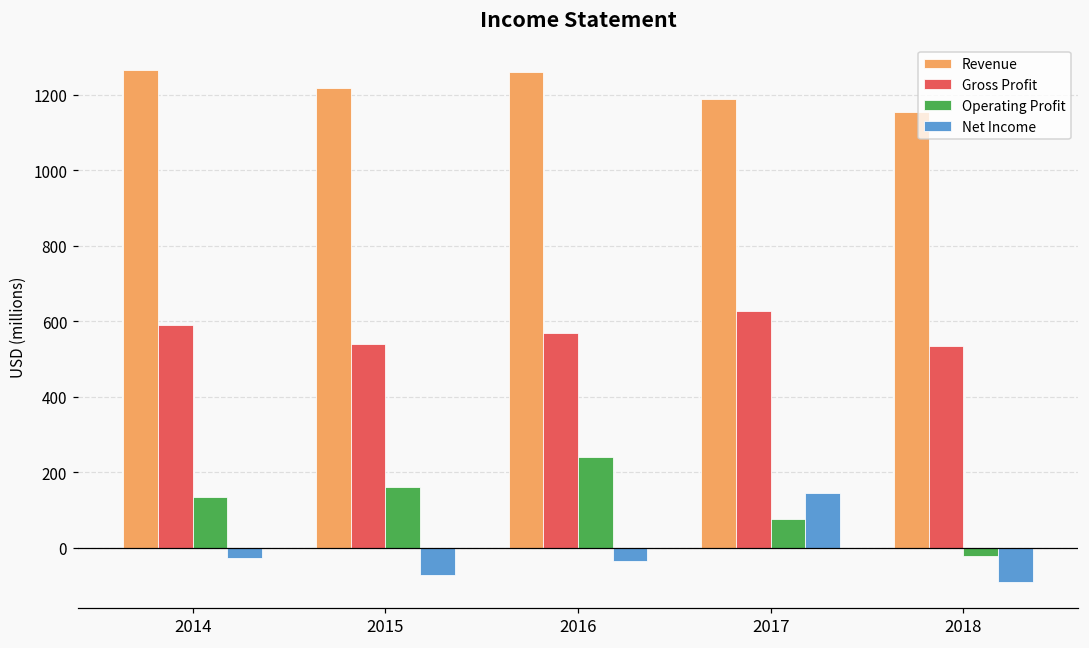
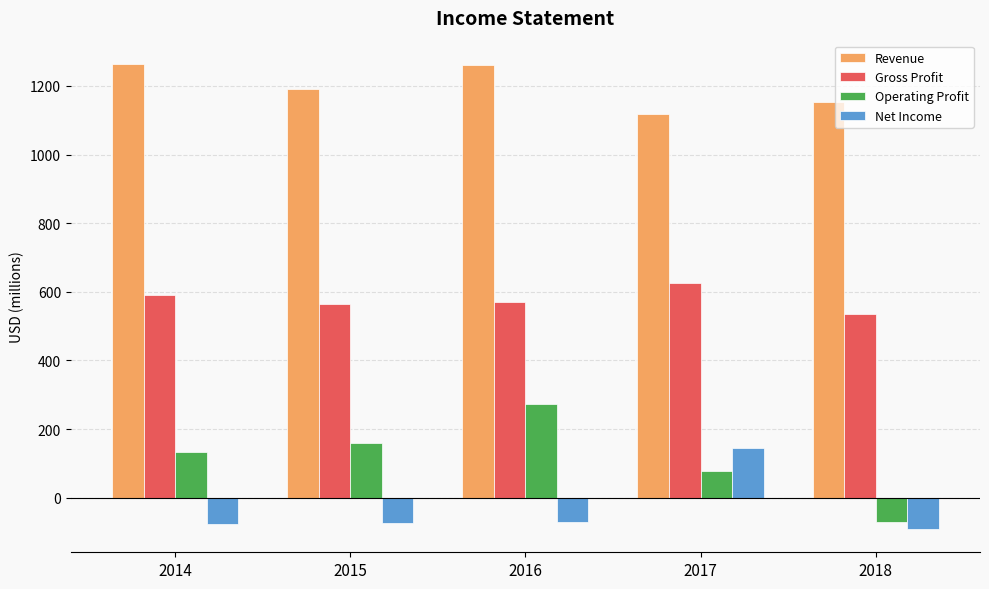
Net Income, 2014: -30 -> -80
Revenue, 2015: 1220 -> 1190
Gross Profit, 2015: 540 -> 570
Operating Profit, 2016: 240 -> 270
Net Income, 2016: -30 -> -70
Revenue, 2017: 1190 -> 1120
Operating Profit, 2018: -20 -> -70
